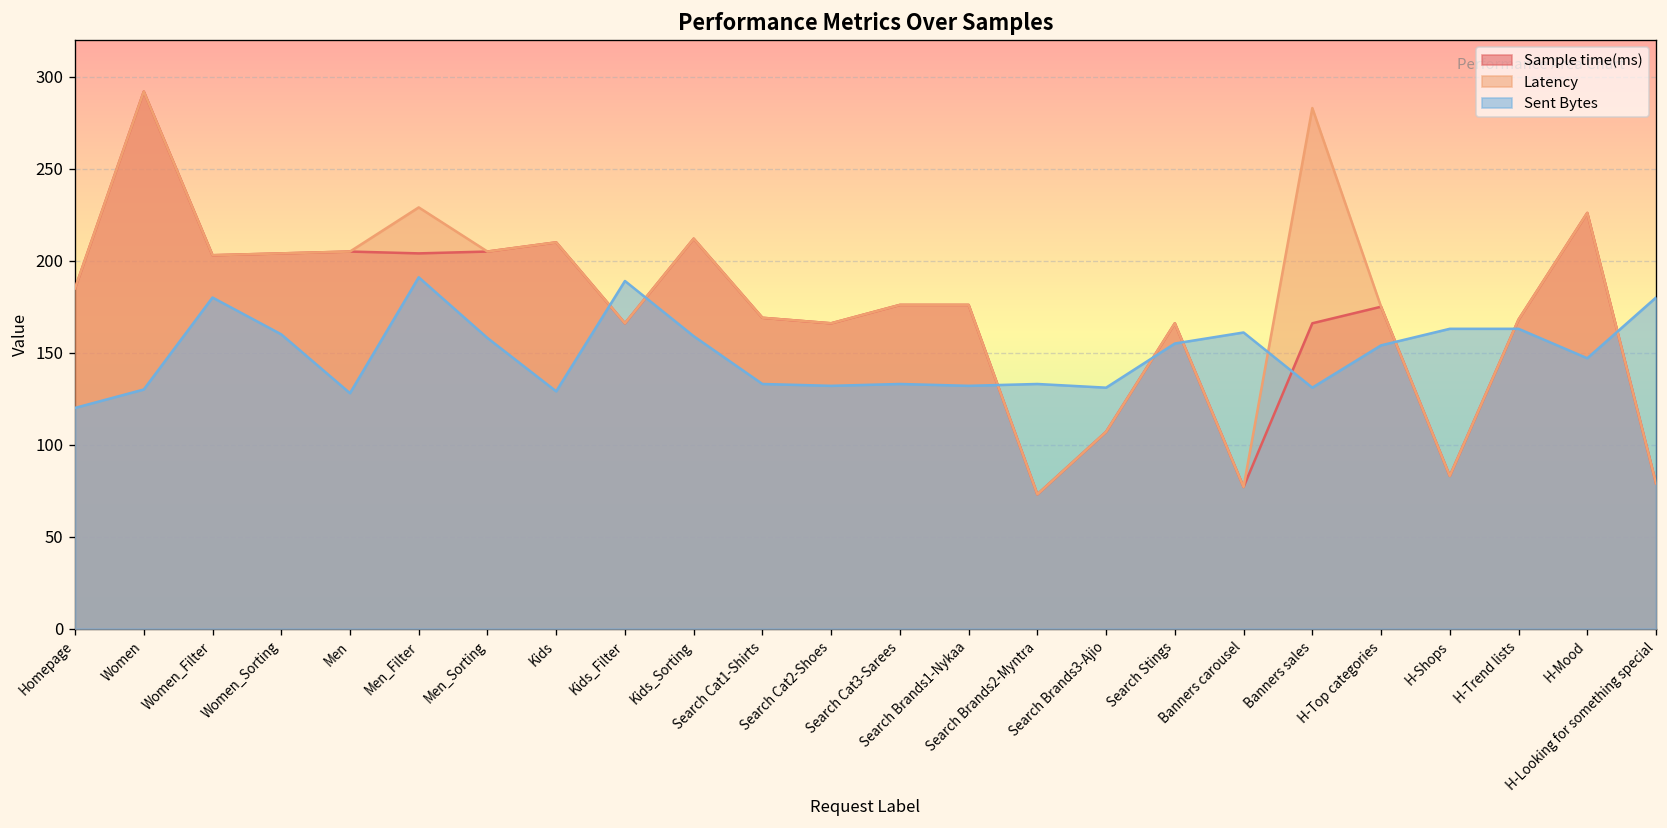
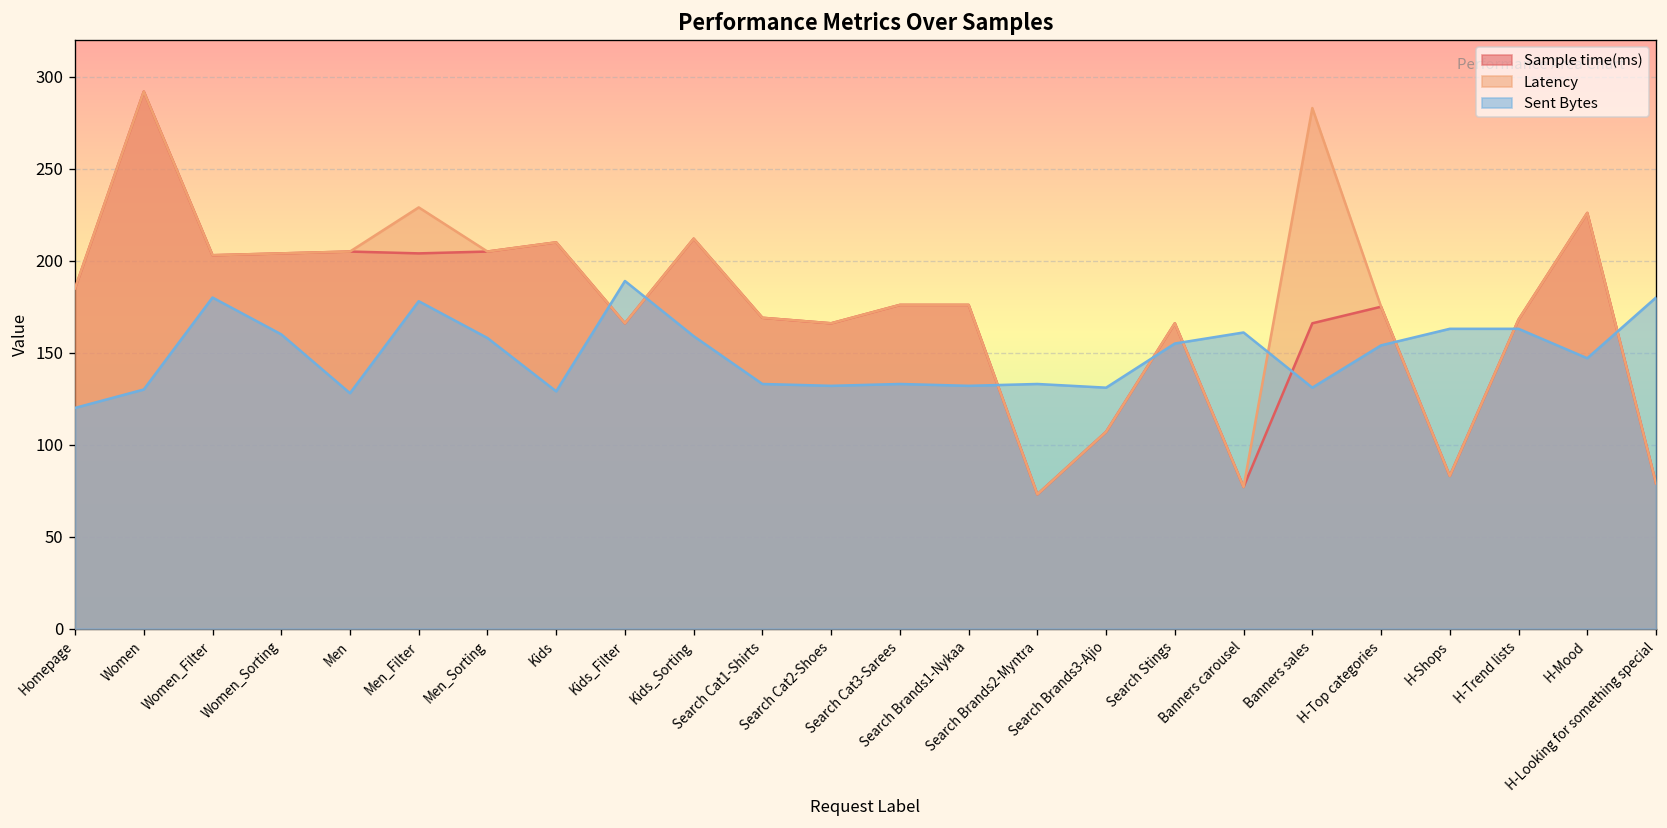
Sent Bytes, Men_Filter: 191 -> 178
